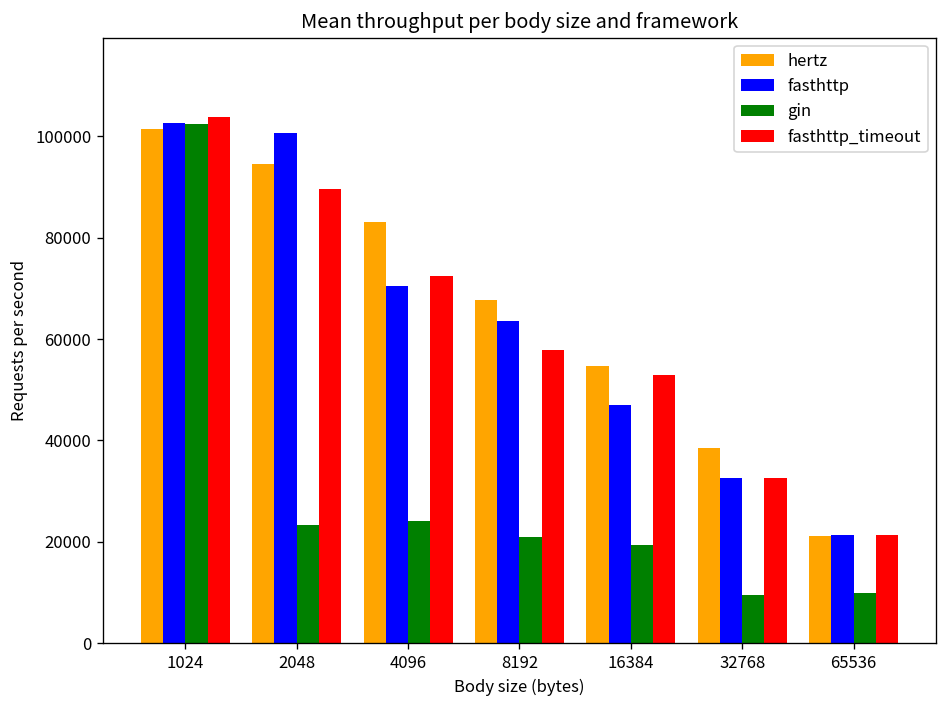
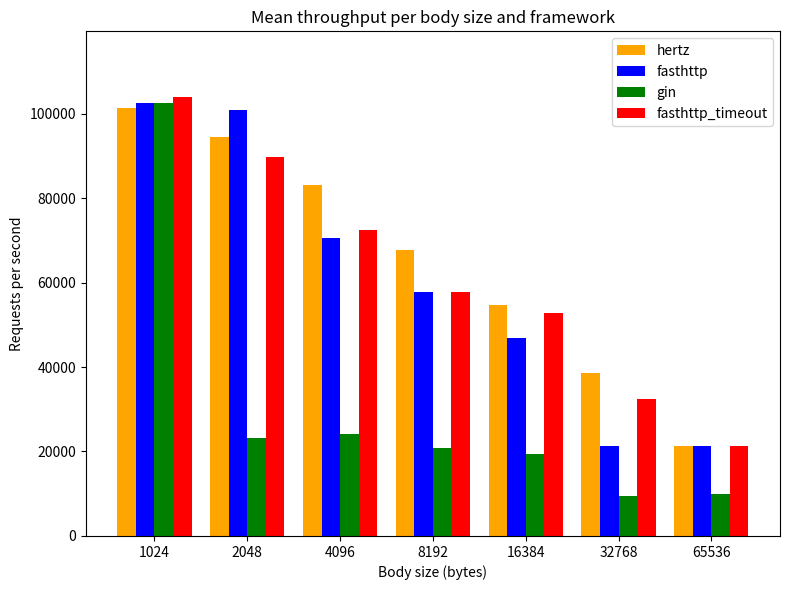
fasthttp, 8192: 64000 -> 58000
fasthttp, 32768: 33000 -> 21000
